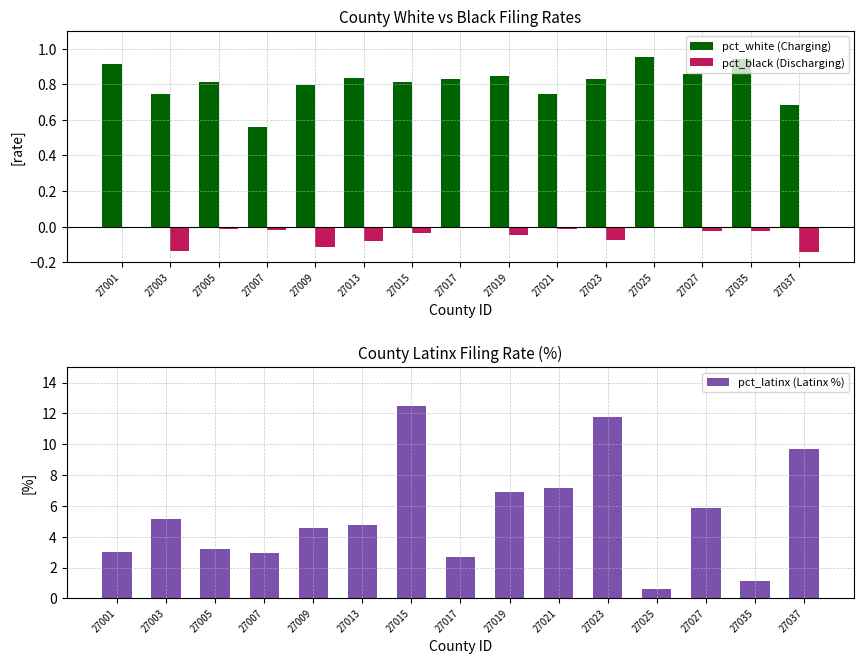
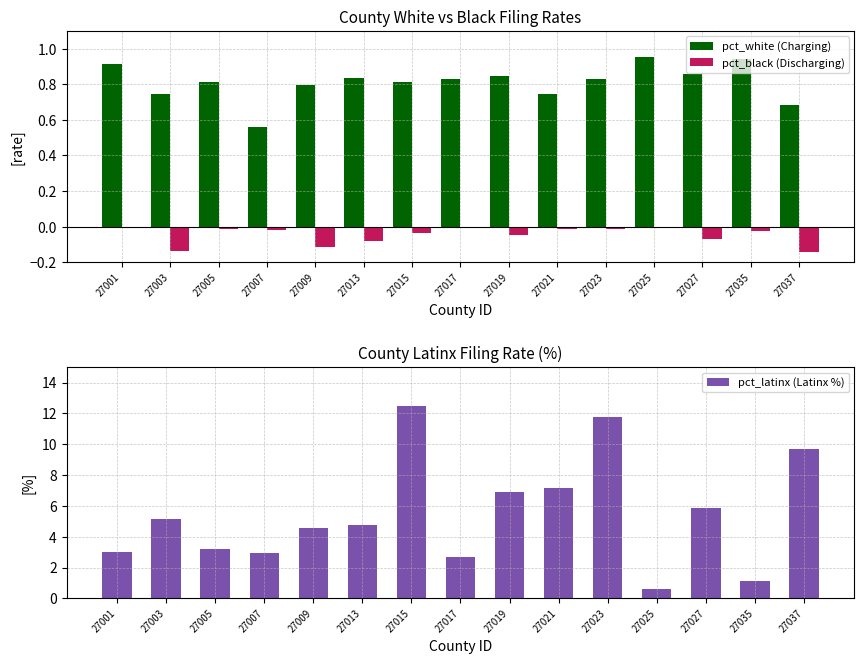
County White vs Black Filing Rates, pct_black (Discharging), 27023: -0.07 -> -0.02
County White vs Black Filing Rates, pct_black (Discharging), 27027: -0.02 -> -0.07
